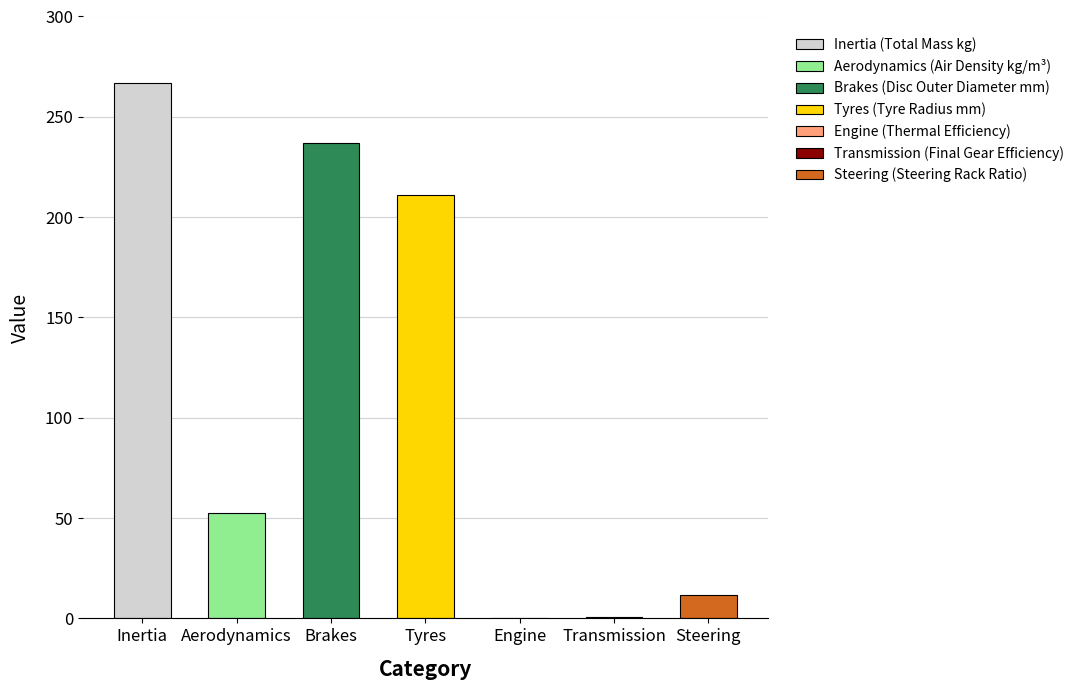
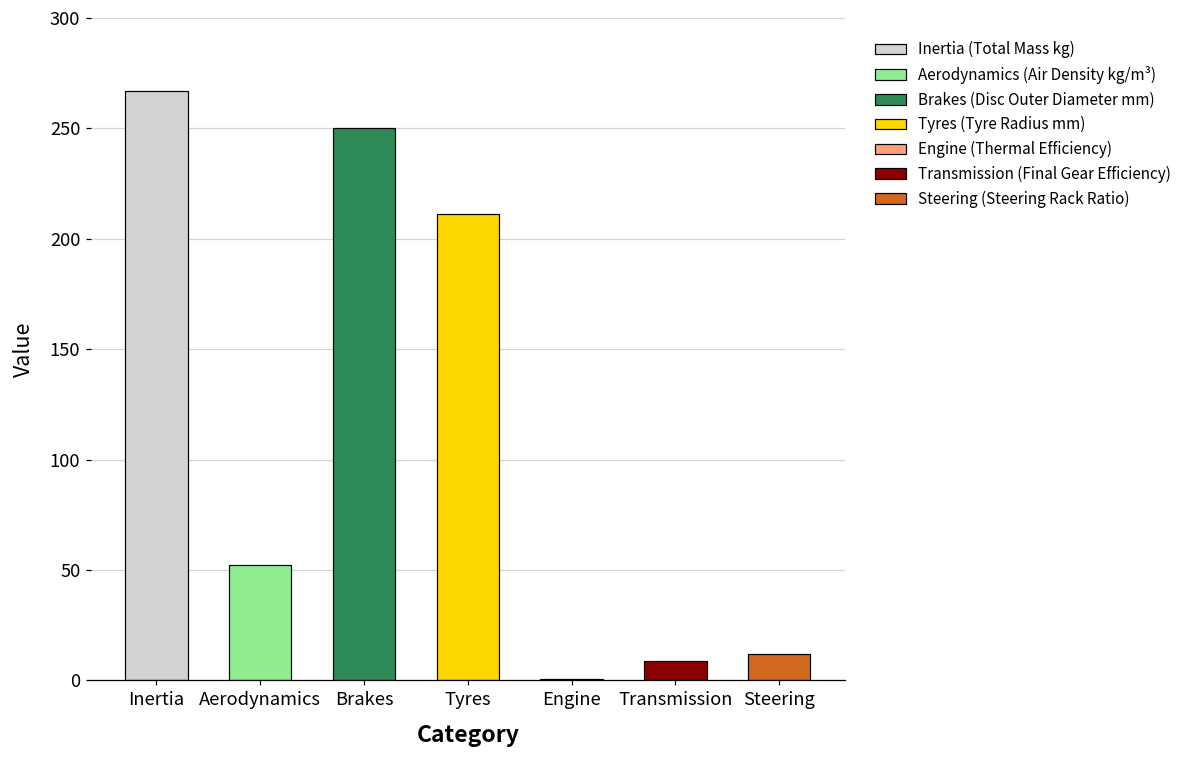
Brakes: 237 -> 250
Transmission: 1 -> 9
